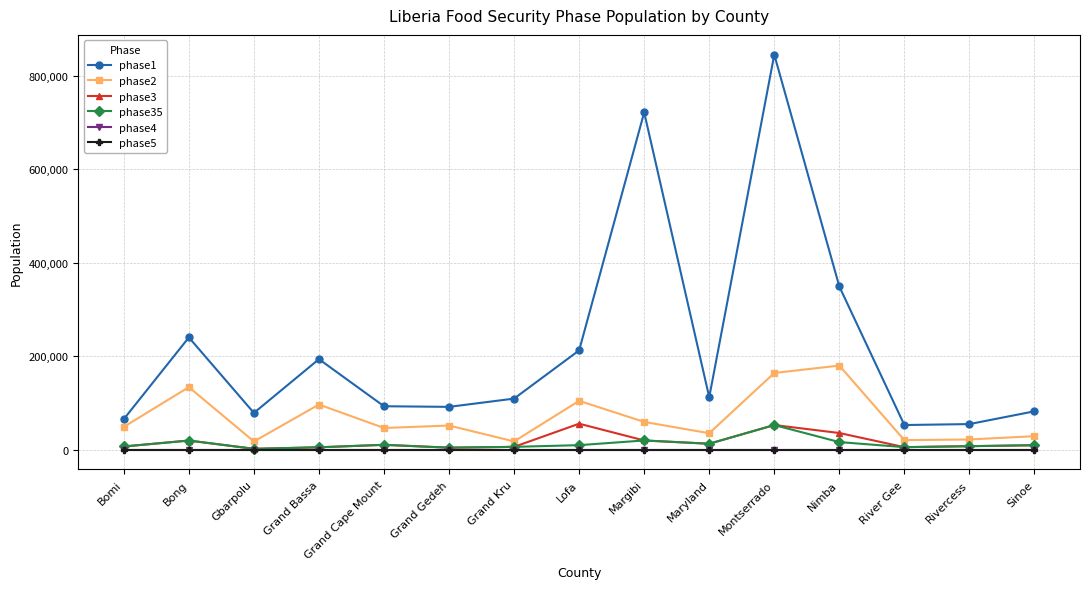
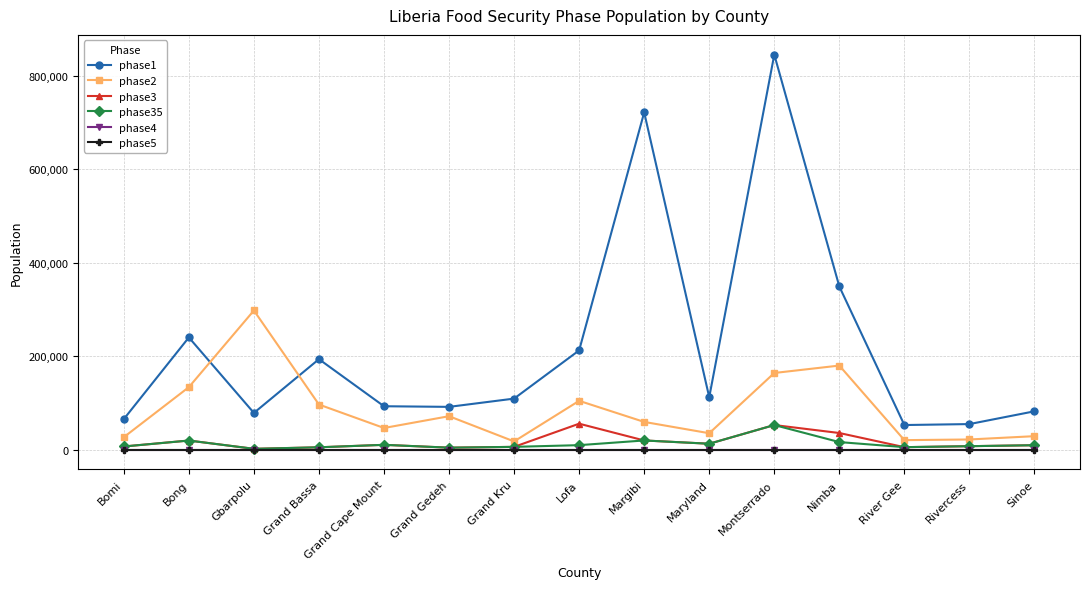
phase2, Bomi: 50,000 -> 30,000
phase2, Gbarpolu: 20,000 -> 300,000
phase2, Grand Gedeh: 50,000 -> 70,000
